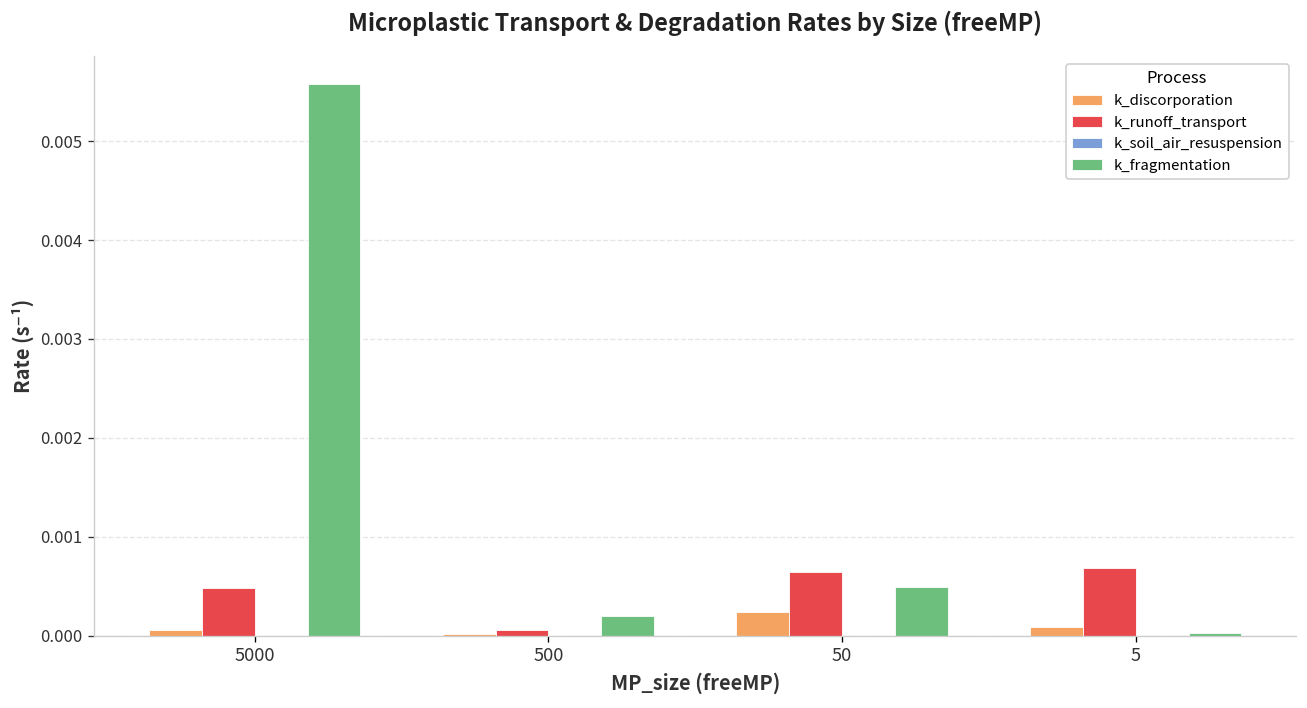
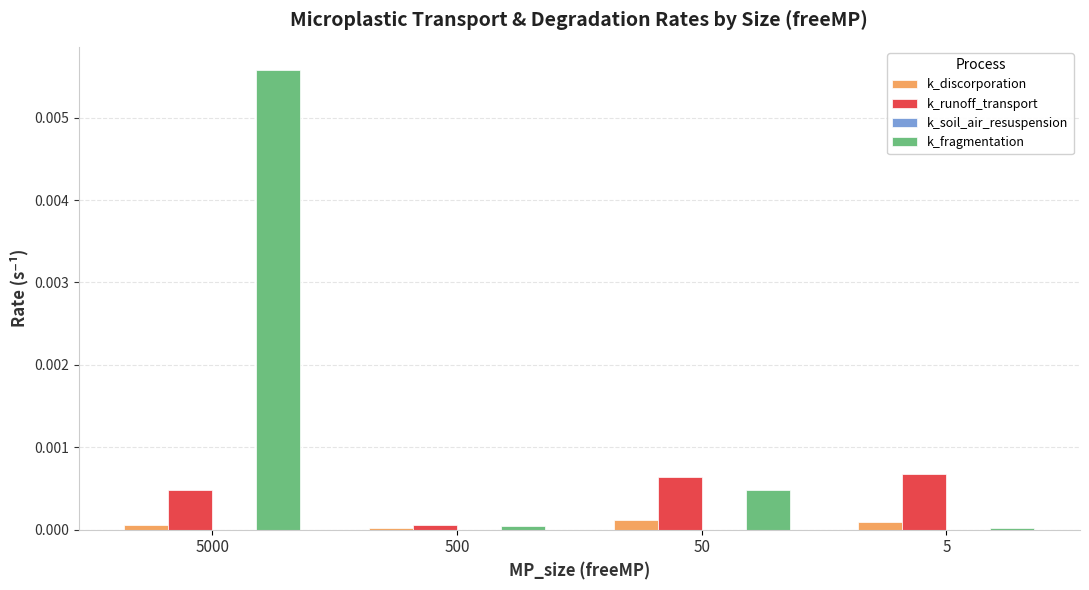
k_fragmentation, 500: 0.0002 -> 0.0000
k_discorporation, 50: 0.0002 -> 0.0001
